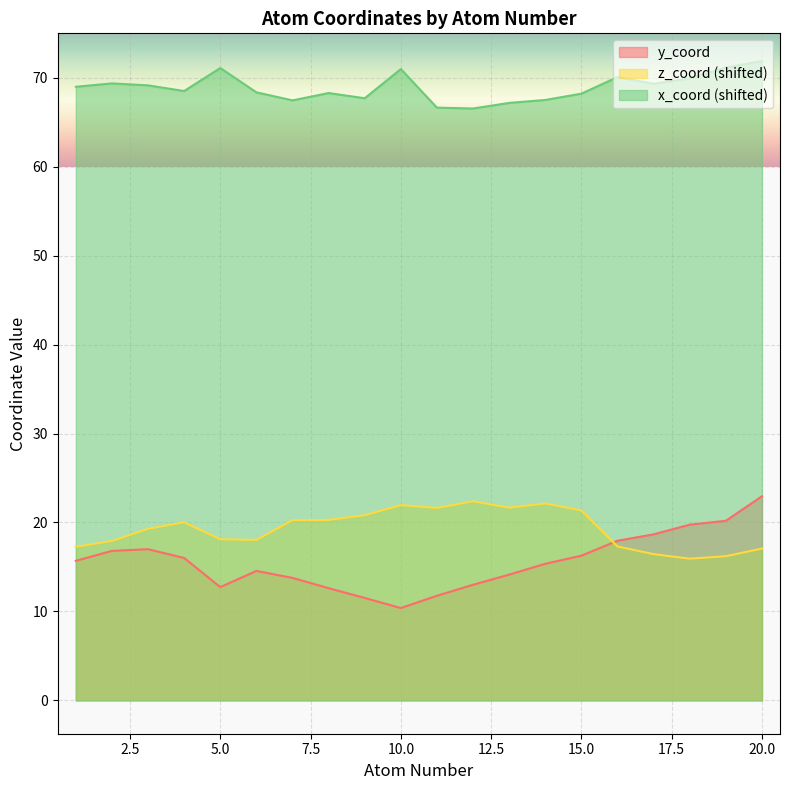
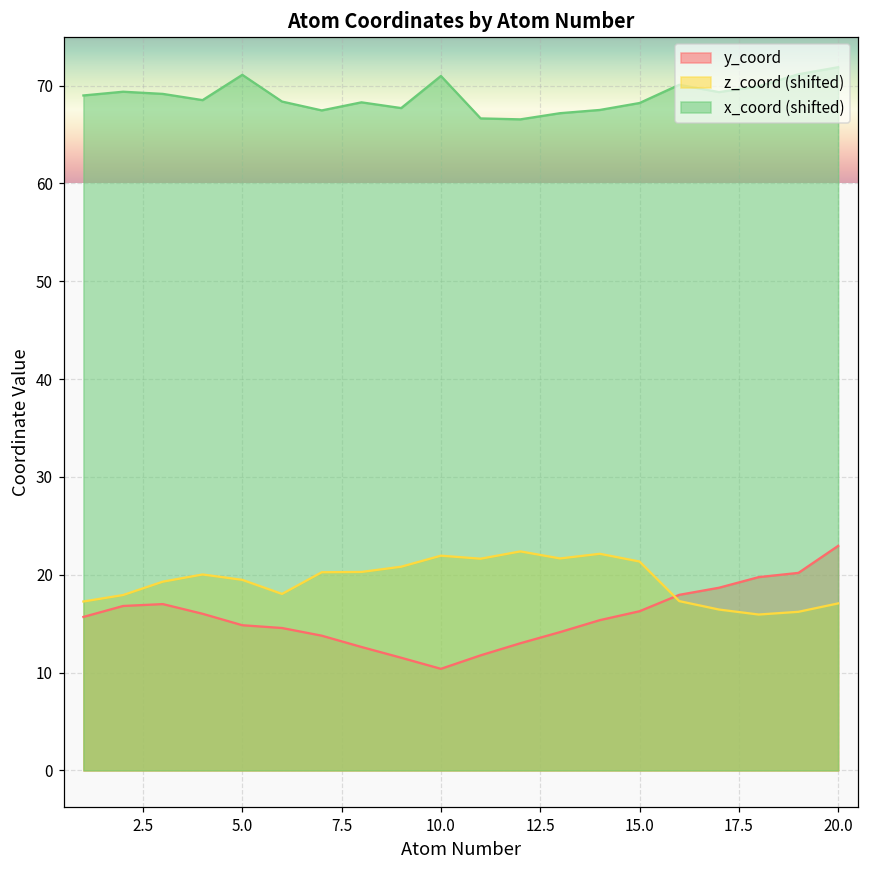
y_coord, 5.0: 13 -> 15
z_coord (shifted), 5.0: 18 -> 19
